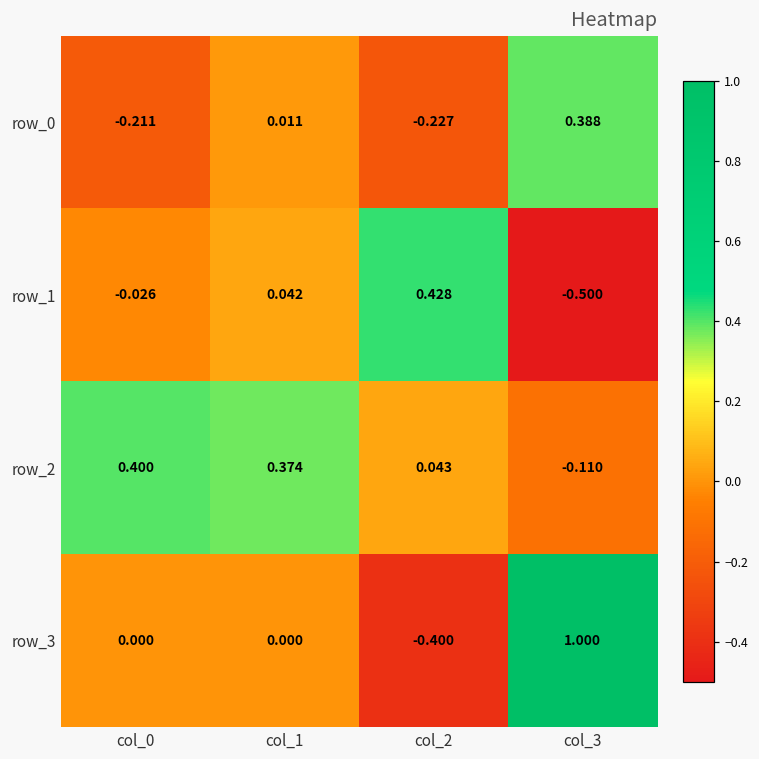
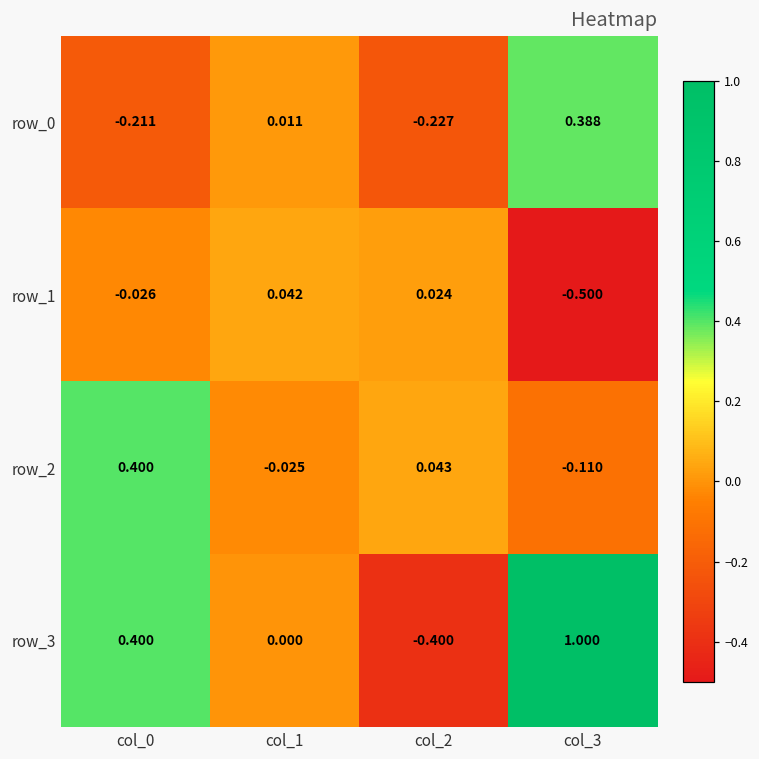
row_1, col_2: 0.428 -> 0.024
row_2, col_1: 0.374 -> -0.025
row_3, col_0: 0.000 -> 0.400
